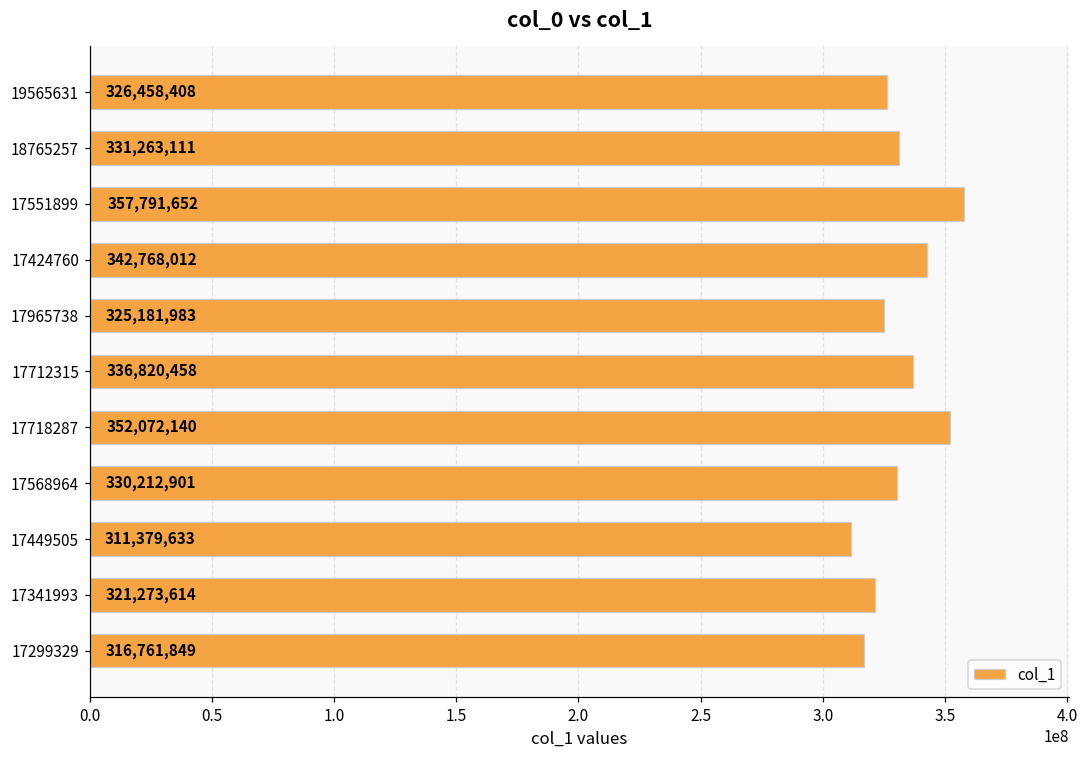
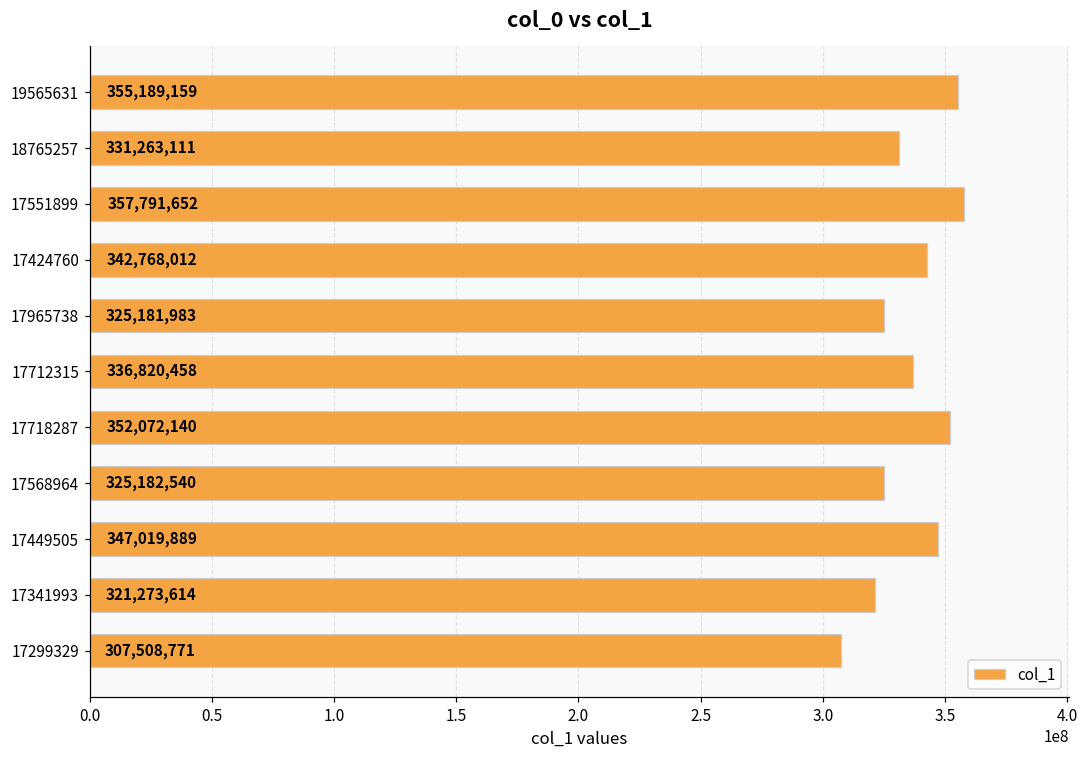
19565631: 326,458,408 -> 355,189,159
17568964: 330,212,901 -> 325,182,540
17449505: 311,379,633 -> 347,019,889
17299329: 316,761,849 -> 307,508,771
